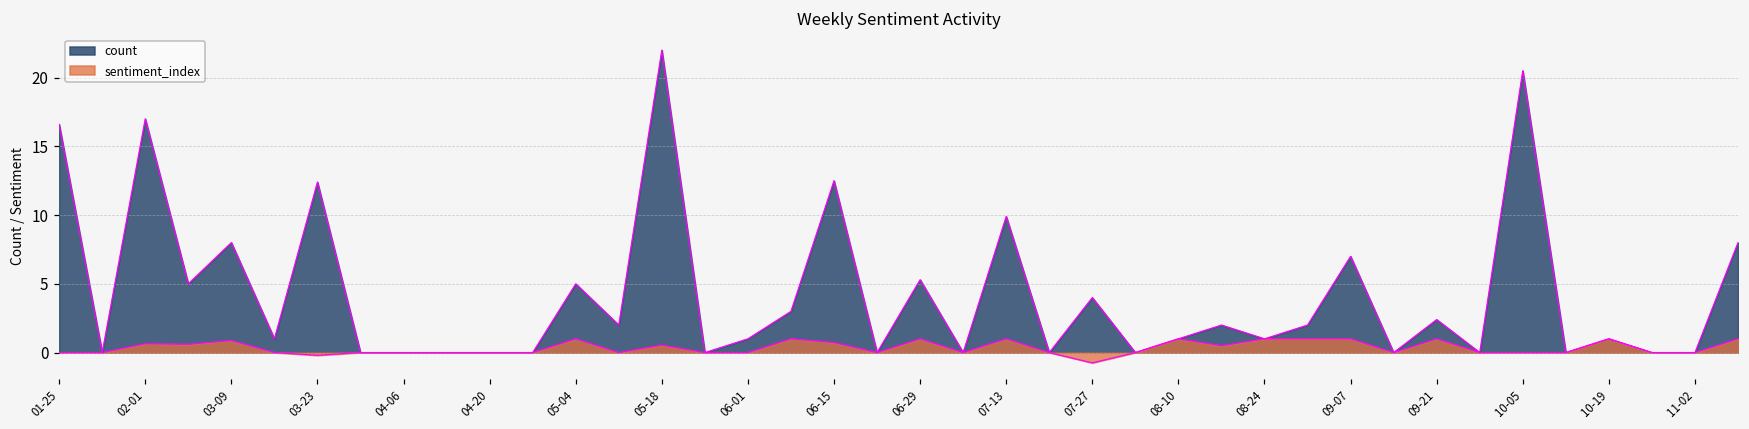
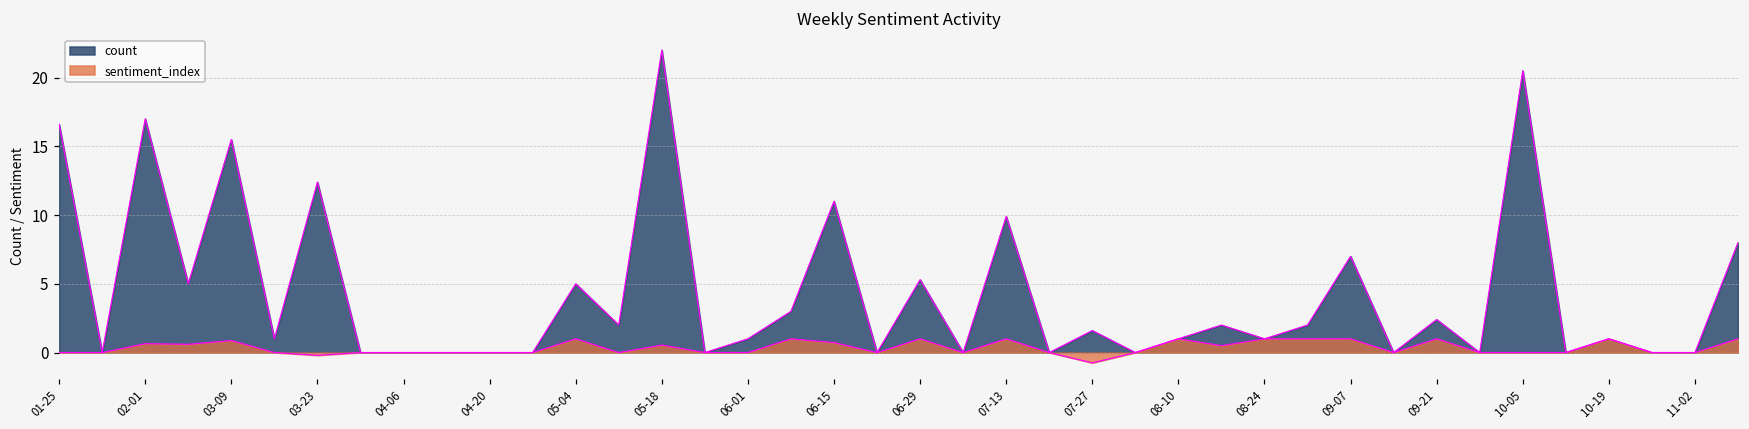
count, 03-09: 8.0 -> 15.5
count, 06-15: 12.5 -> 11.0
count, 07-27: 4.0 -> 1.6
